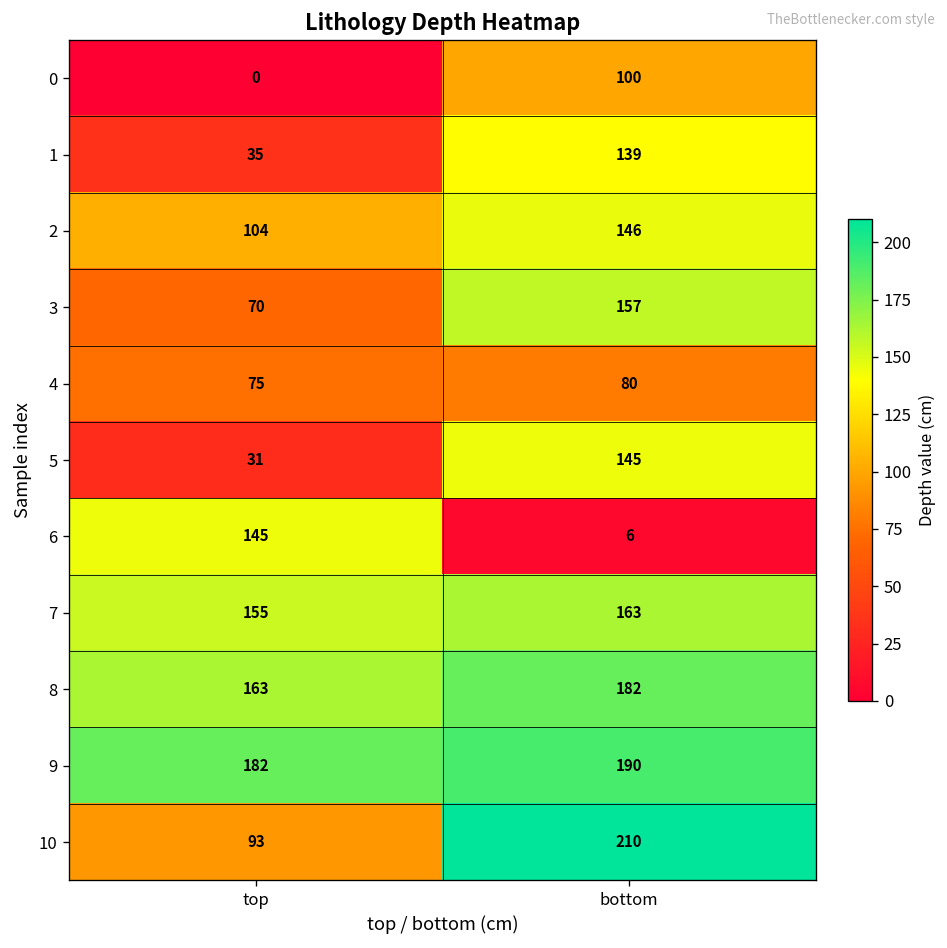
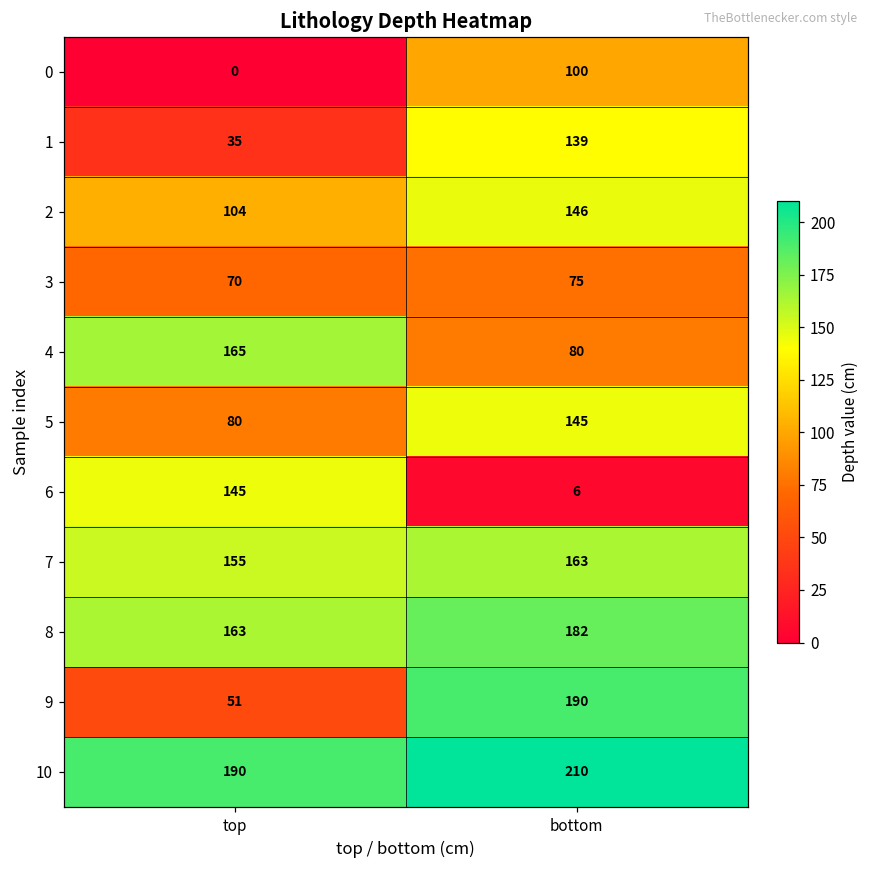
3, bottom: 157 -> 75
4, top: 75 -> 165
5, top: 31 -> 80
9, top: 182 -> 51
10, top: 93 -> 190
